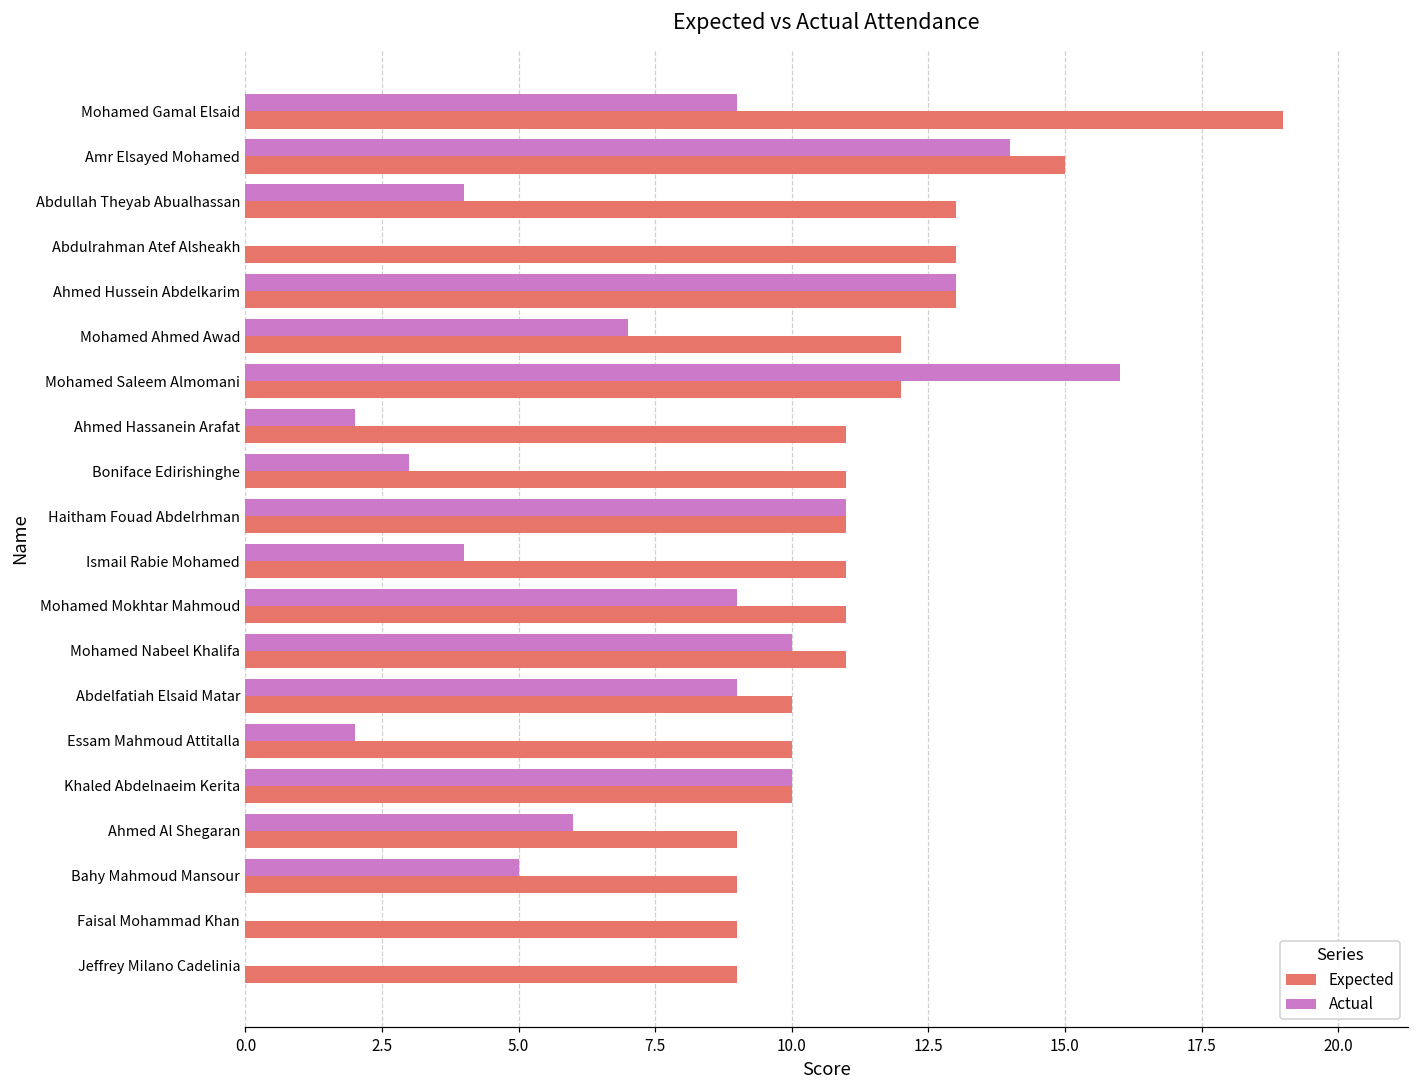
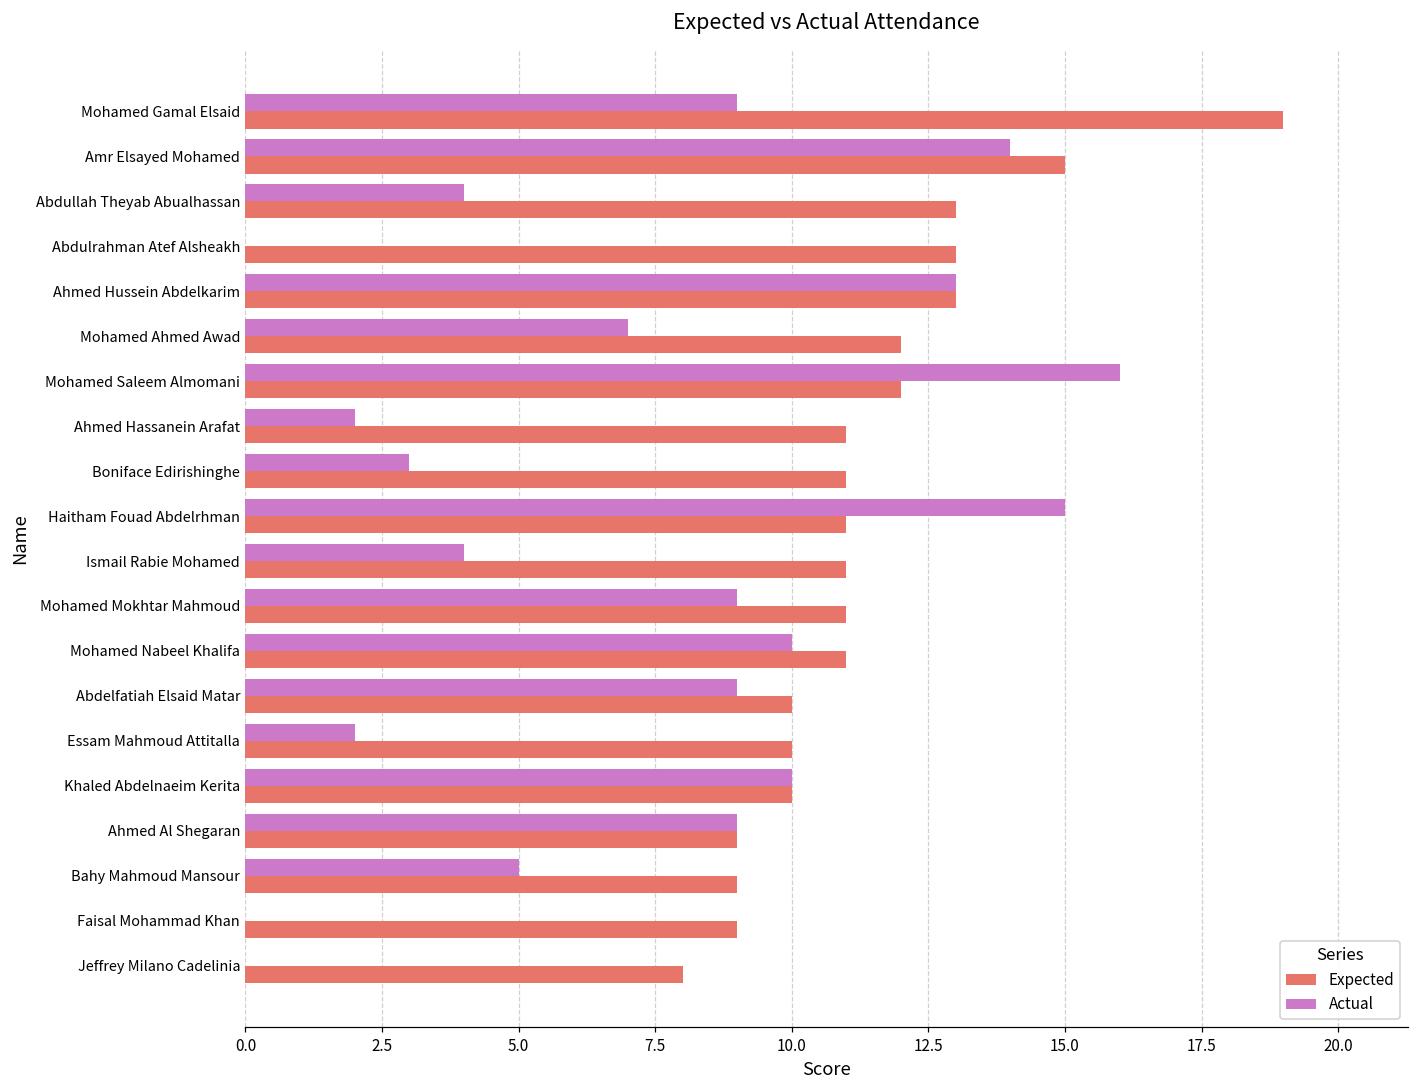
Actual, Haitham Fouad Abdelrhman: 11 -> 15
Actual, Ahmed Al Shegaran: 6 -> 9
Expected, Jeffrey Milano Cadelinia: 9 -> 8
